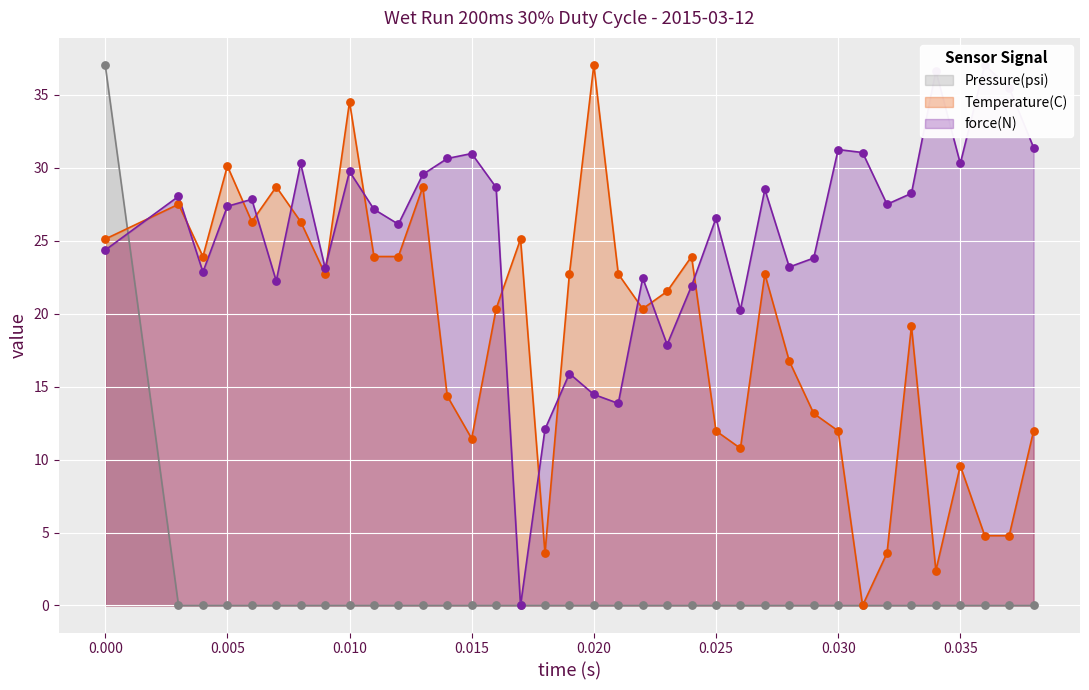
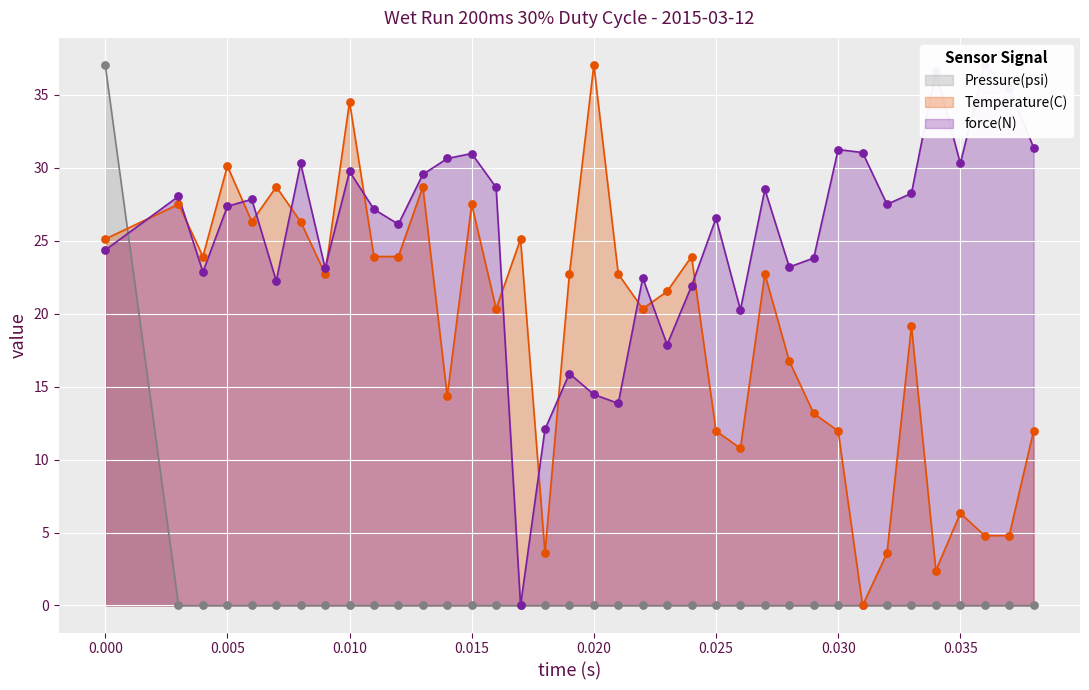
Temperature(C), 0.015: 11.4 -> 27.5
Temperature(C), 0.035: 9.6 -> 6.3
